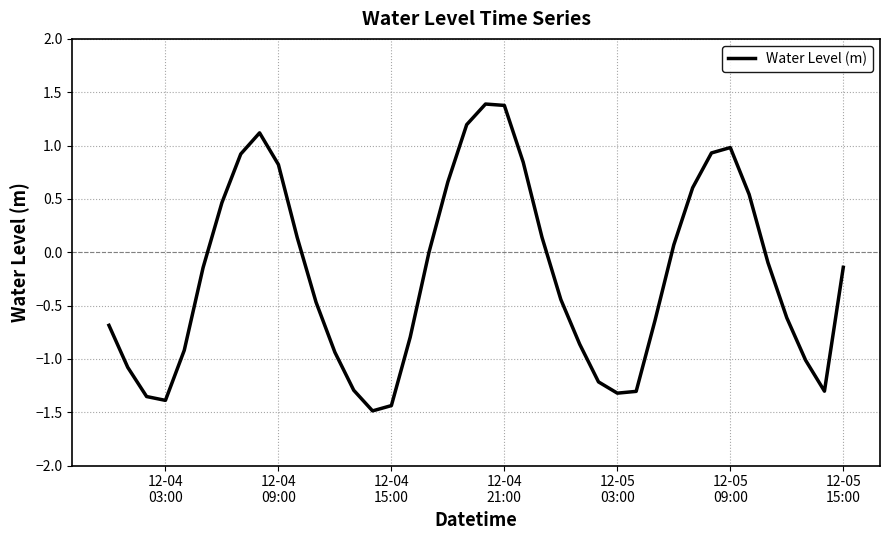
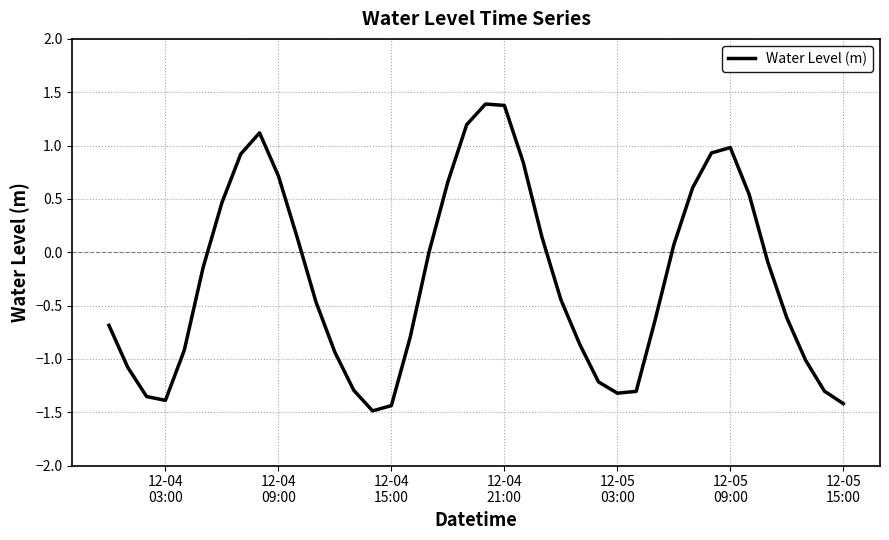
12-04 09:00: 0.82 -> 0.72
12-05 15:00: -0.14 -> -1.42
